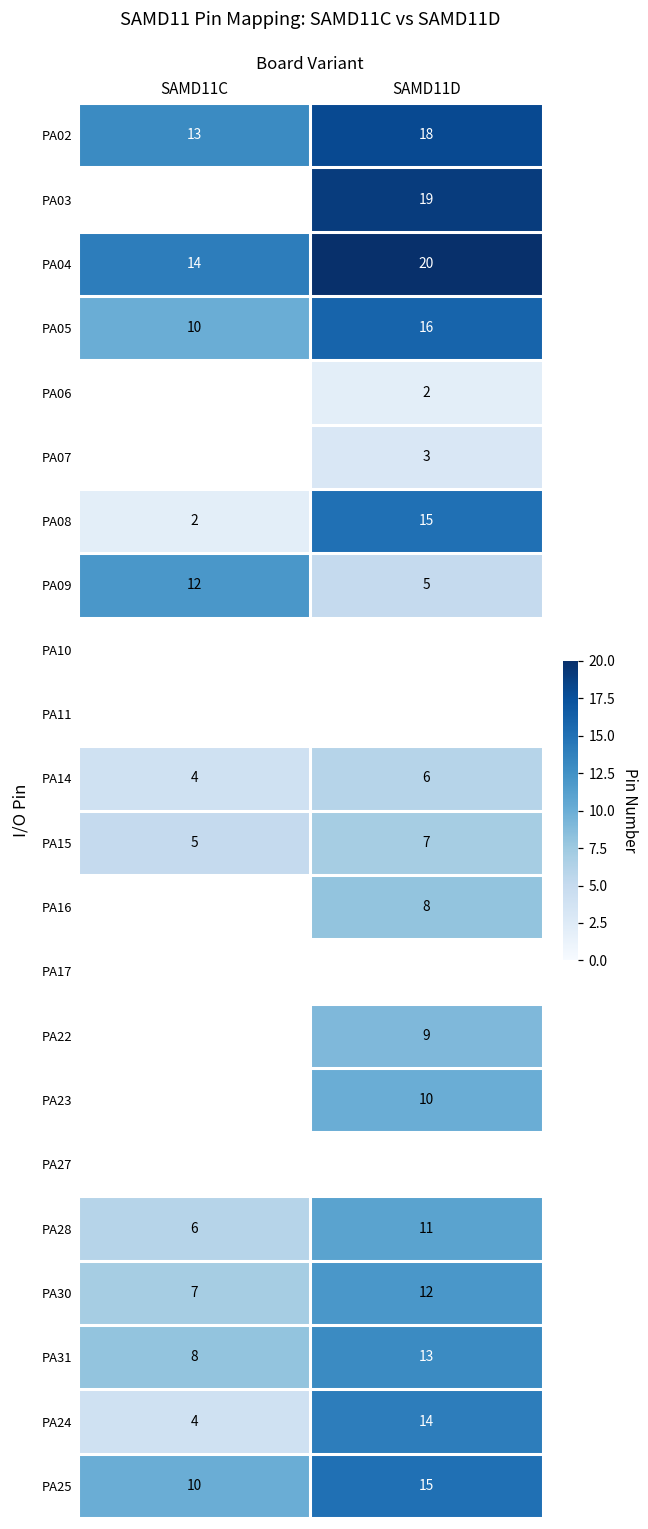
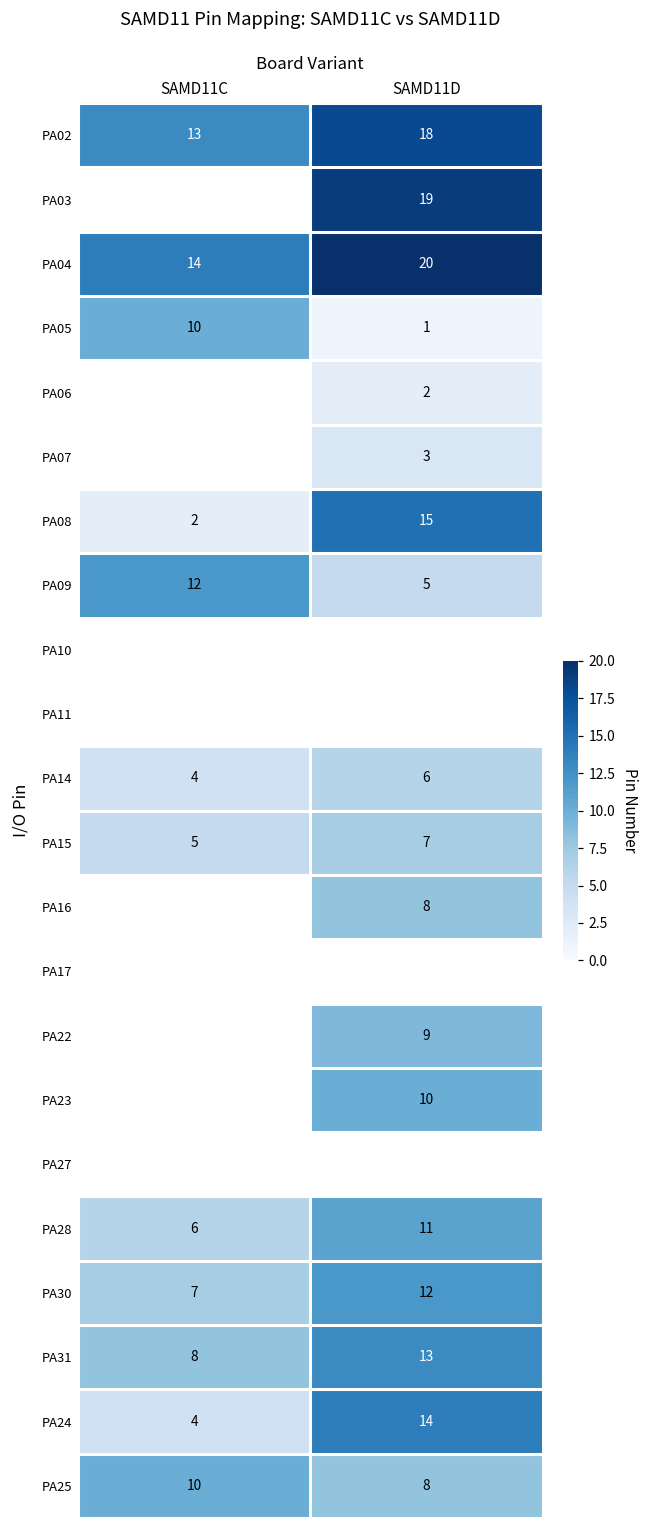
PA05, SAMD11D: 16 -> 1
PA25, SAMD11D: 15 -> 8
